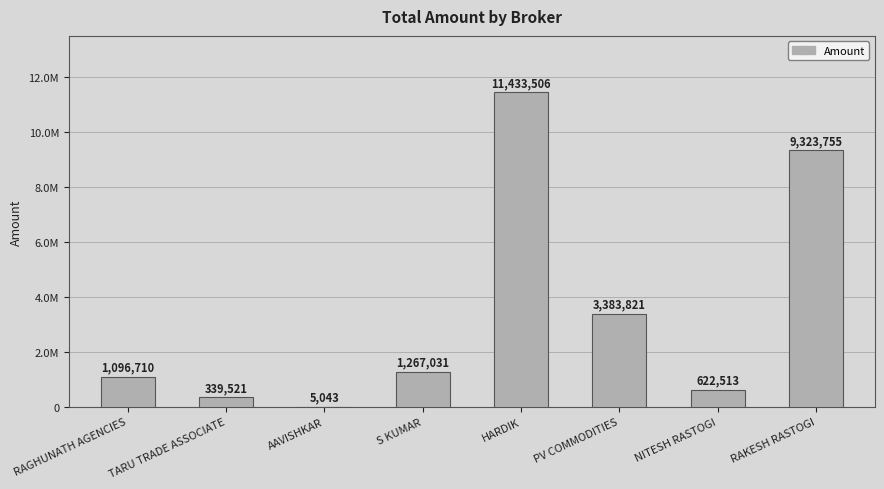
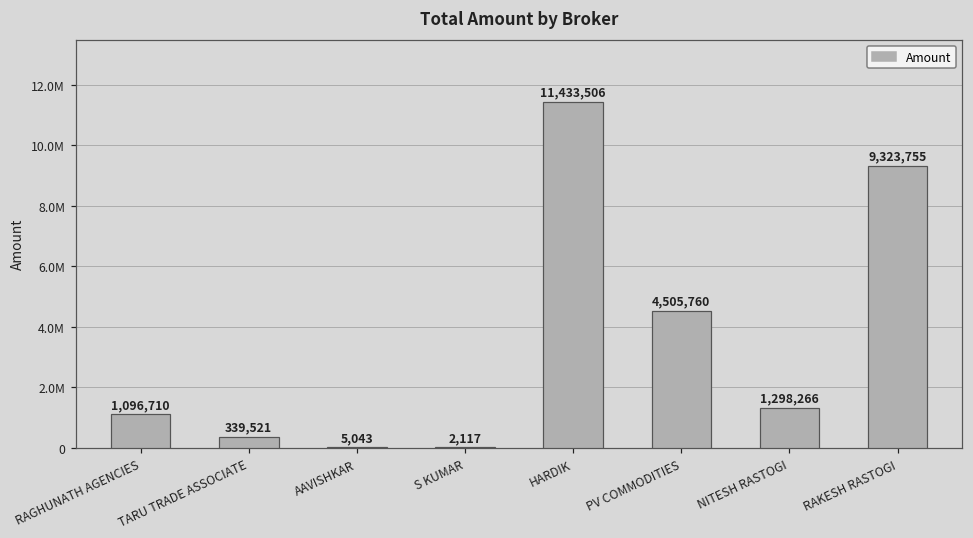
S KUMAR: 1,267,031 -> 2,117
PV COMMODITIES: 3,383,821 -> 4,505,760
NITESH RASTOGI: 622,513 -> 1,298,266
